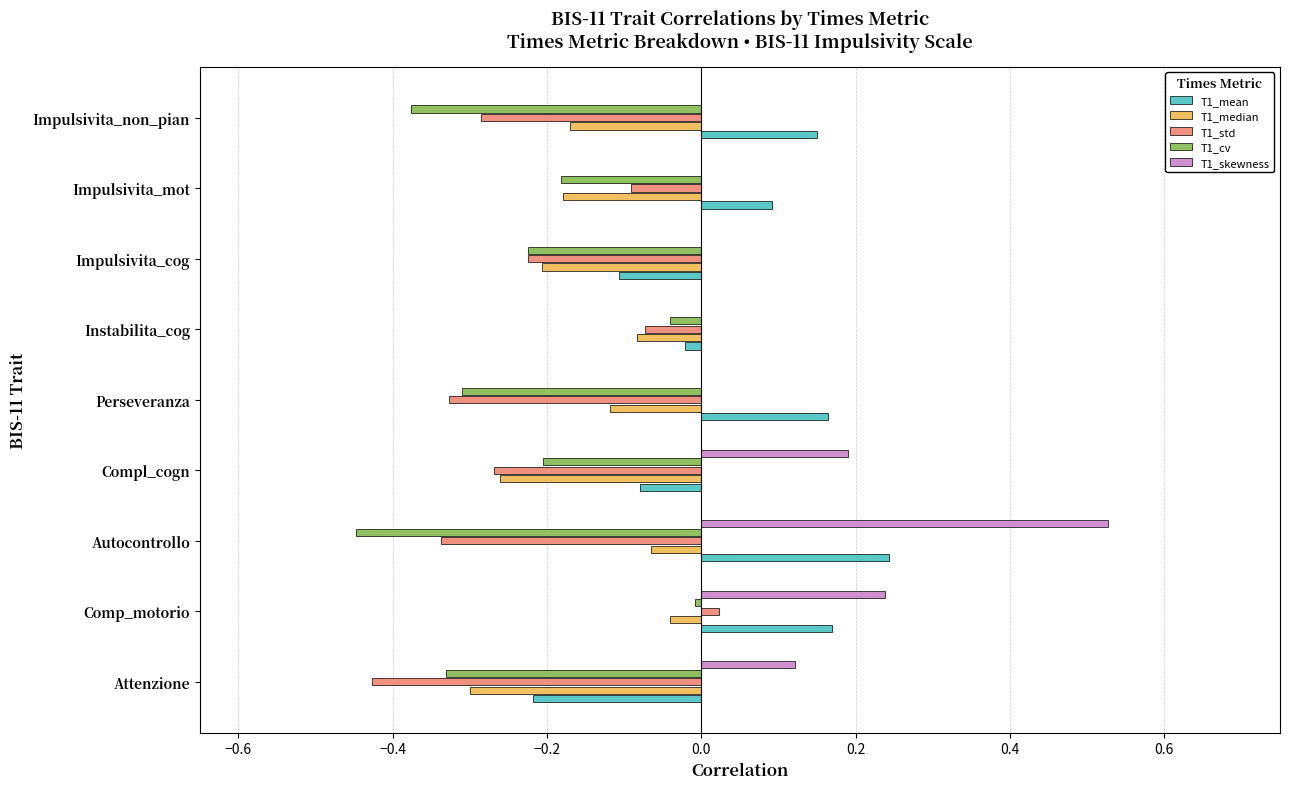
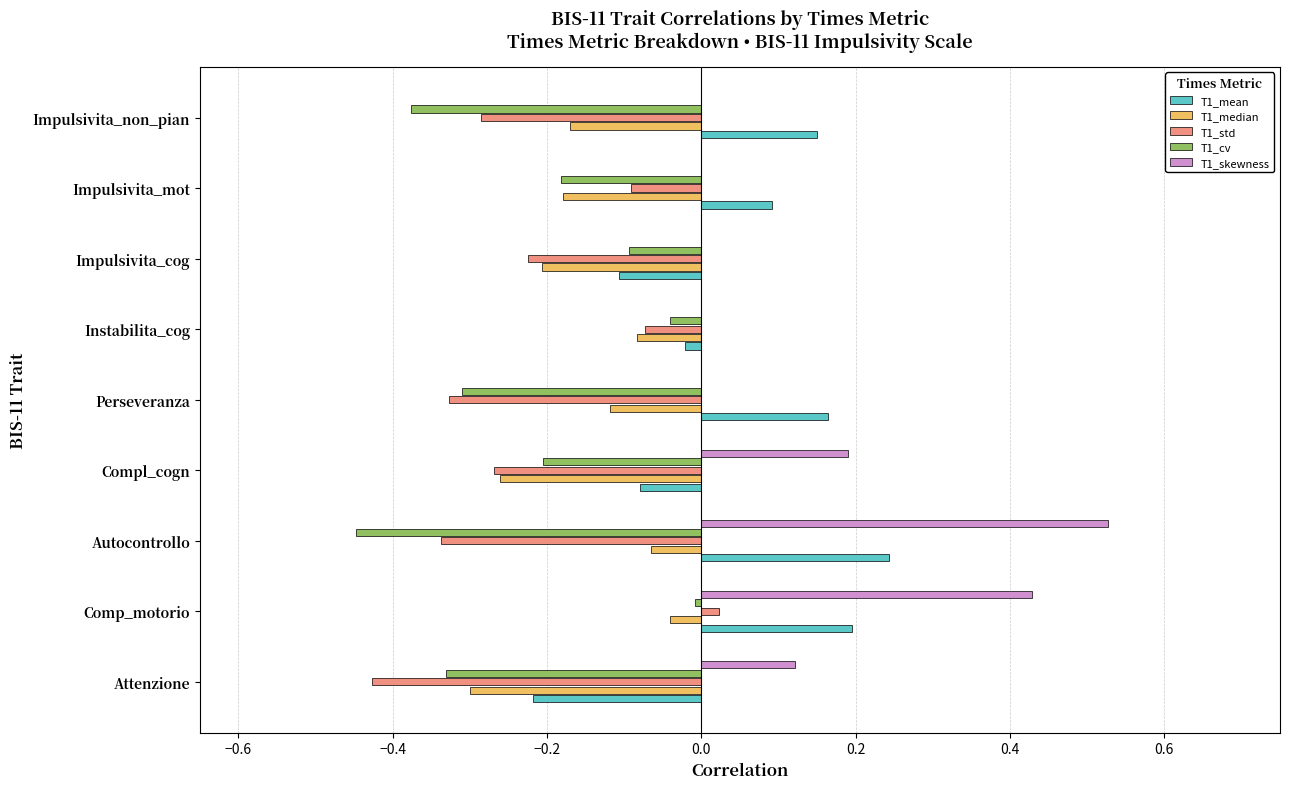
T1_cv, Impulsivita_cog: -0.22 -> -0.09
T1_skewness, Comp_motorio: 0.24 -> 0.43
T1_mean, Comp_motorio: 0.17 -> 0.19
